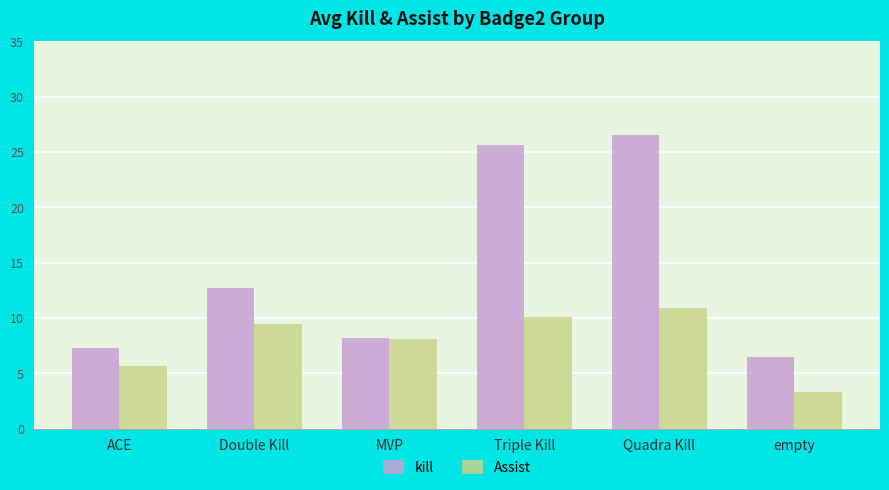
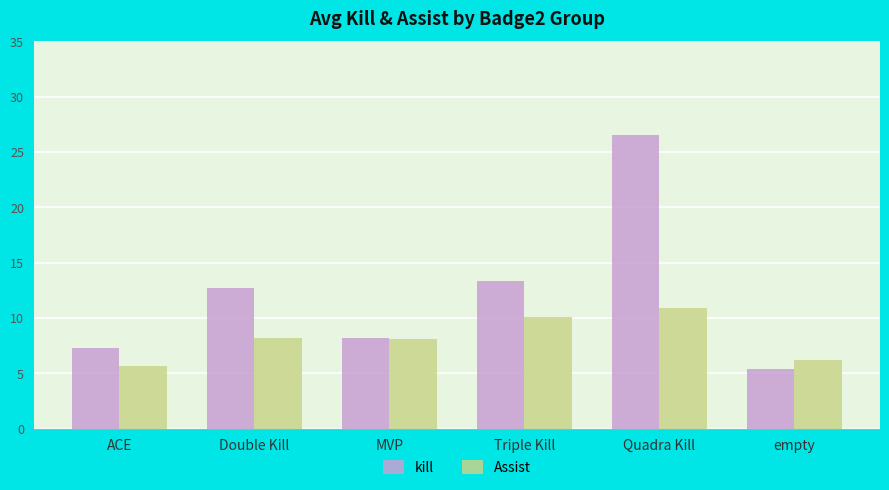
Assist, Double Kill: 9.5 -> 8.2
kill, Triple Kill: 25.7 -> 13.3
kill, empty: 6.5 -> 5.4
Assist, empty: 3.3 -> 6.2
